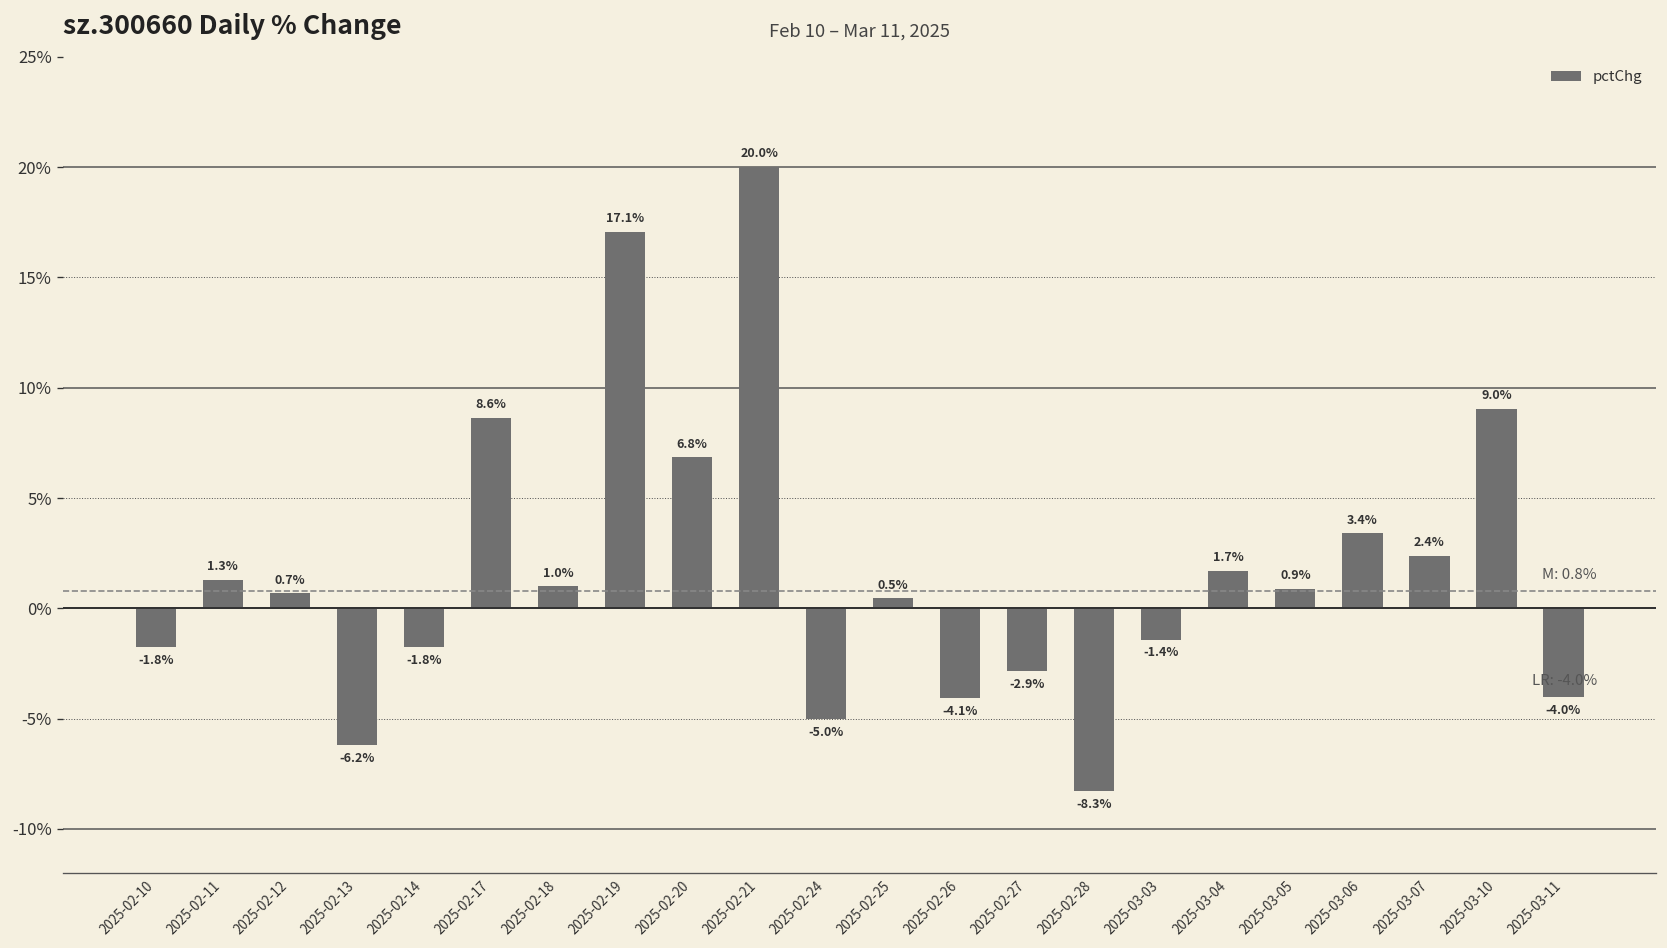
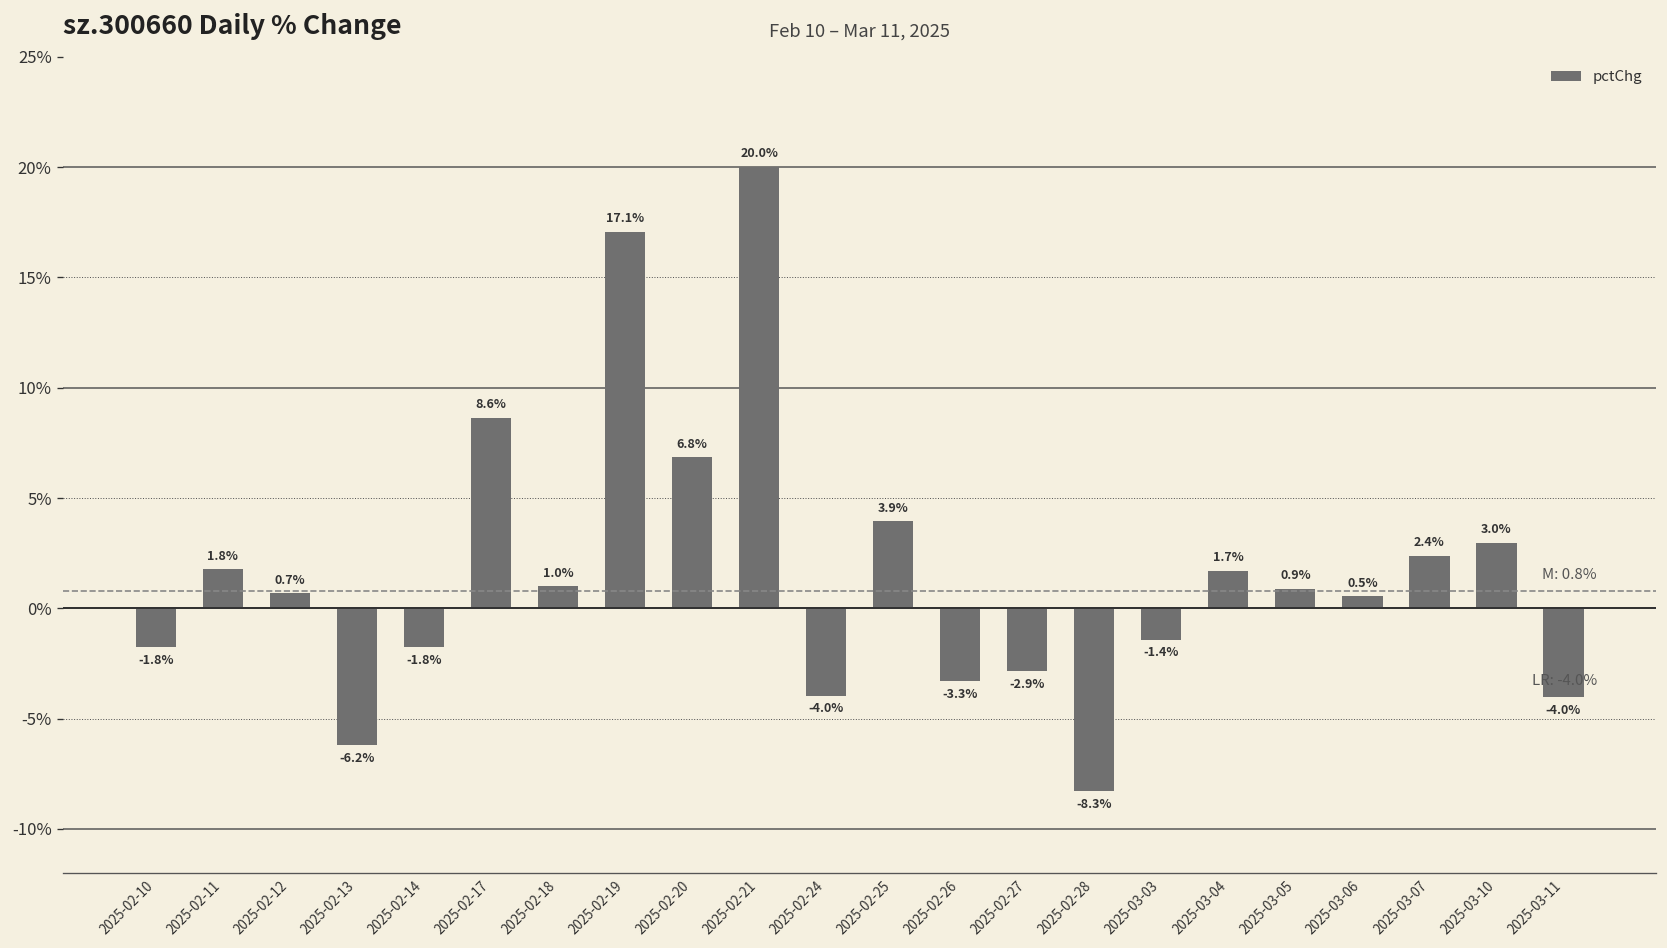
2025-02-11: 1.3% -> 1.8%
2025-02-24: -5.0% -> -4.0%
2025-02-25: 0.5% -> 3.9%
2025-02-26: -4.1% -> -3.3%
2025-03-06: 3.4% -> 0.5%
2025-03-10: 9.0% -> 3.0%
